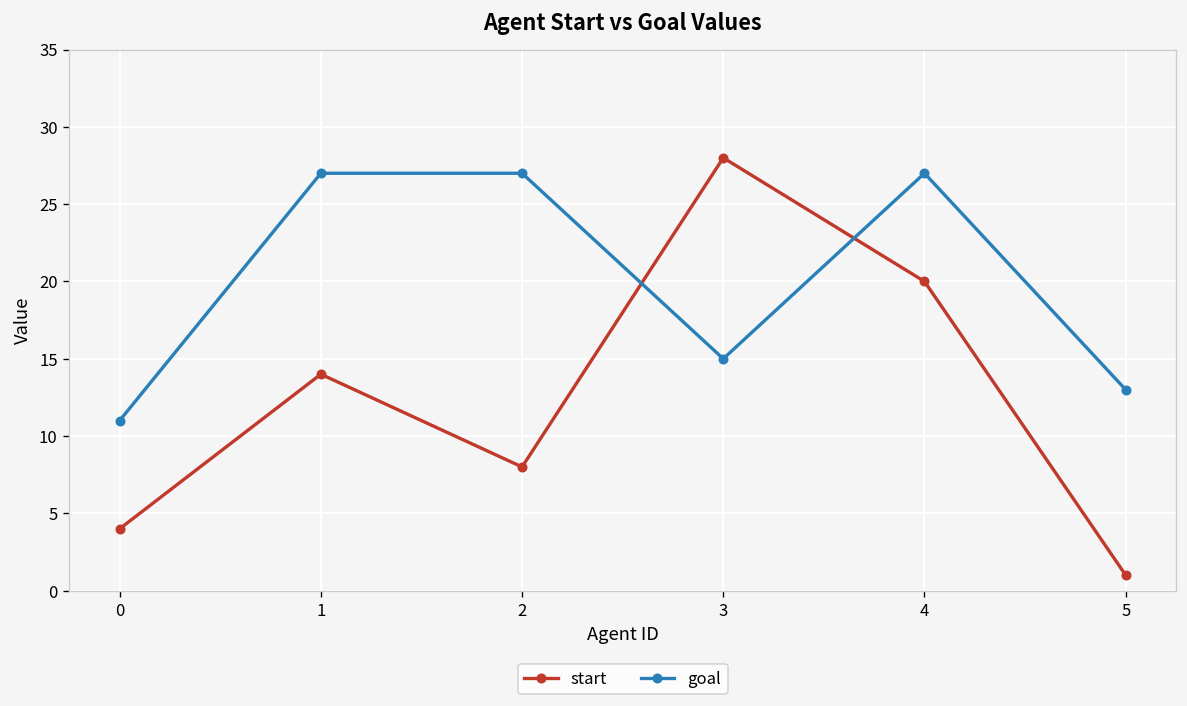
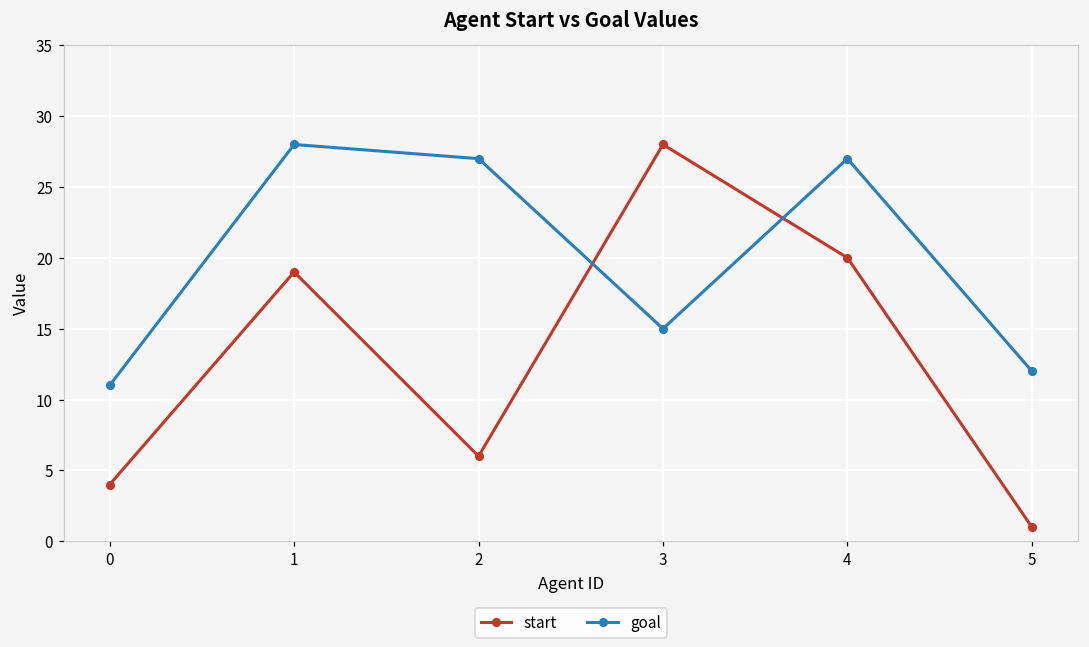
start, 1: 14 -> 19
goal, 1: 27 -> 28
start, 2: 8 -> 6
goal, 5: 13 -> 12
